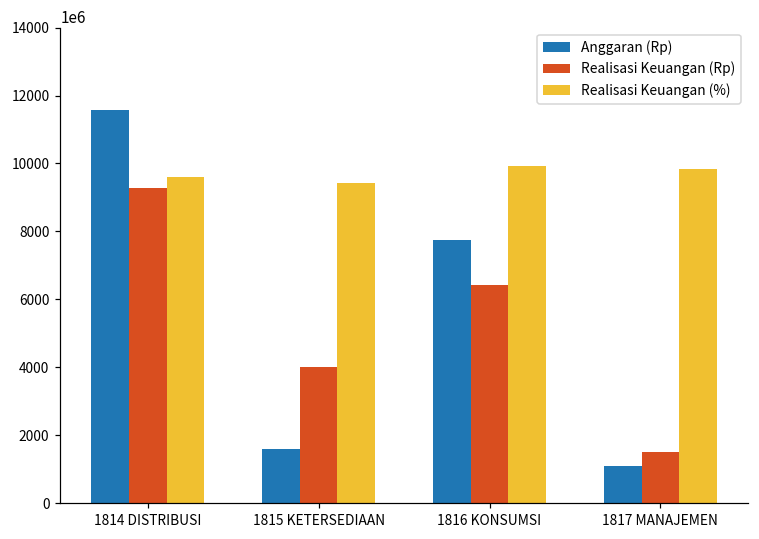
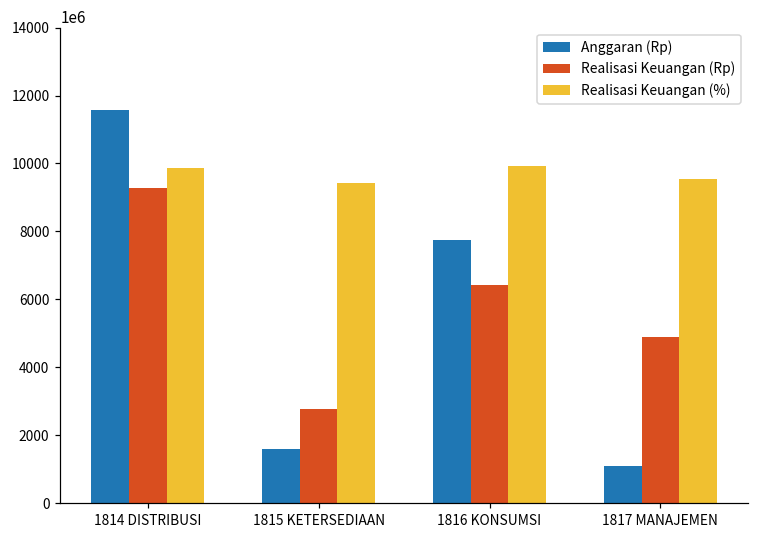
Realisasi Keuangan (%), 1814 DISTRIBUSI: 9600000000 -> 9900000000
Realisasi Keuangan (Rp), 1815 KETERSEDIAAN: 4000000000 -> 2800000000
Realisasi Keuangan (Rp), 1817 MANAJEMEN: 1500000000 -> 4900000000
Realisasi Keuangan (%), 1817 MANAJEMEN: 9900000000 -> 9500000000
